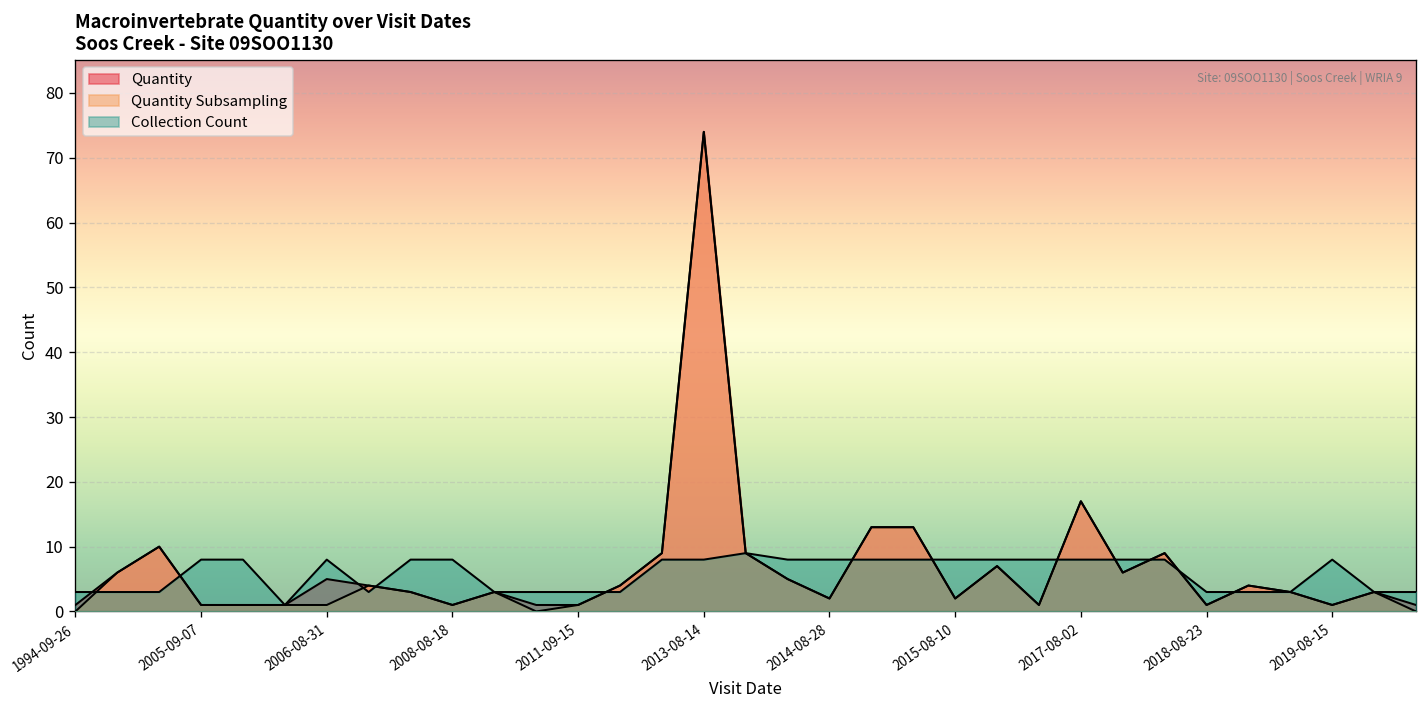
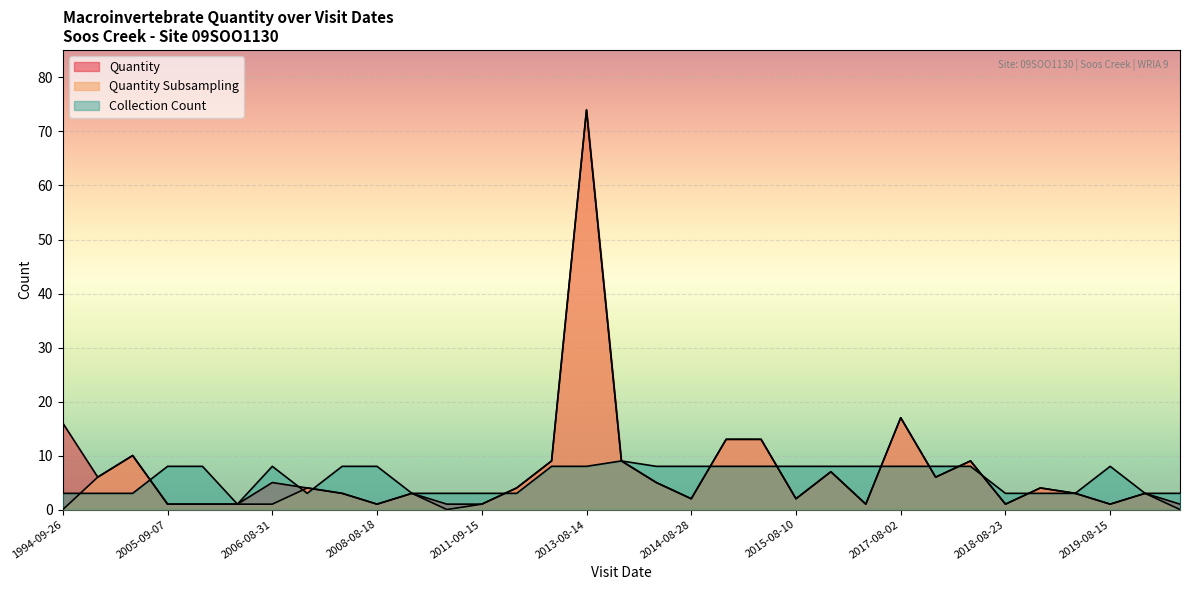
Quantity, 1994-09-26: 1 -> 16
